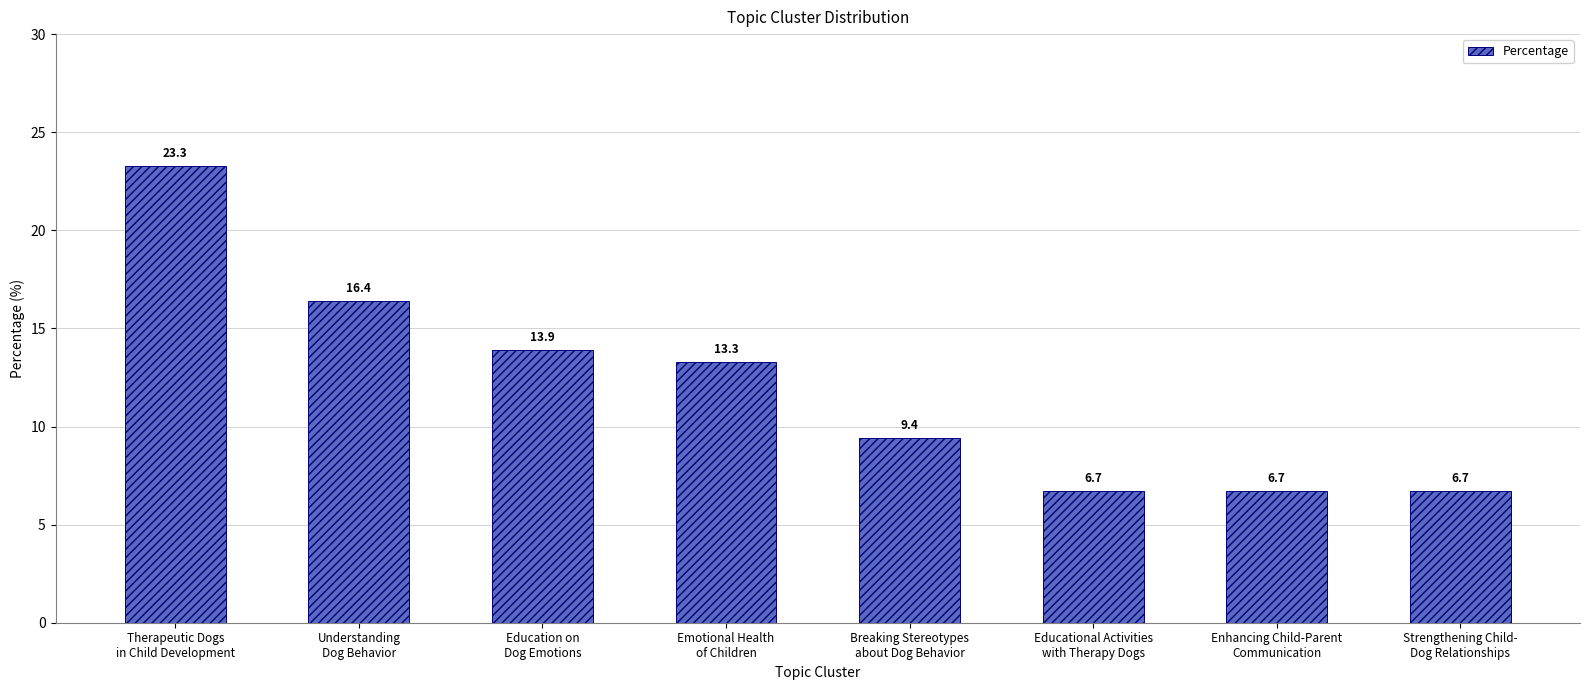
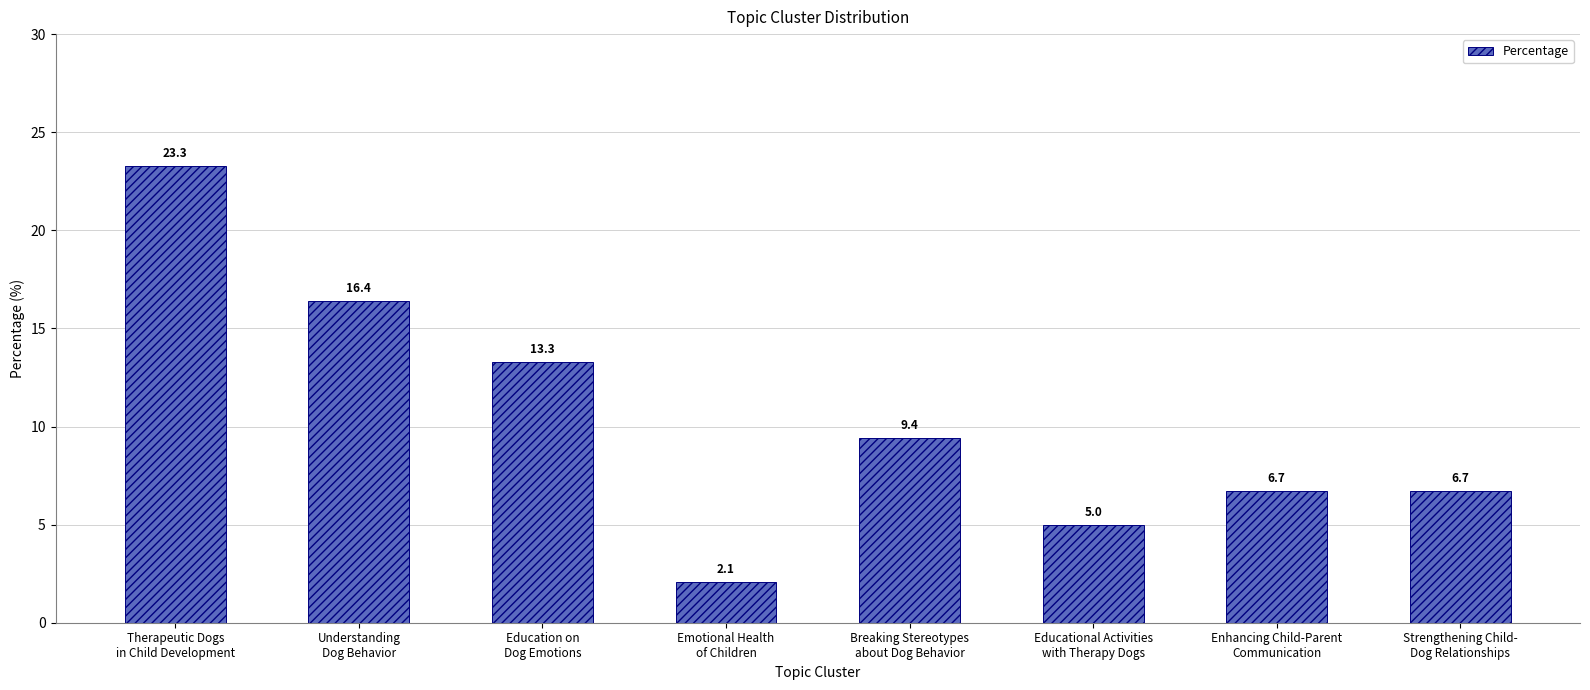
Education on Dog Emotions: 13.9 -> 13.3
Emotional Health of Children: 13.3 -> 2.1
Educational Activities with Therapy Dogs: 6.7 -> 5.0
